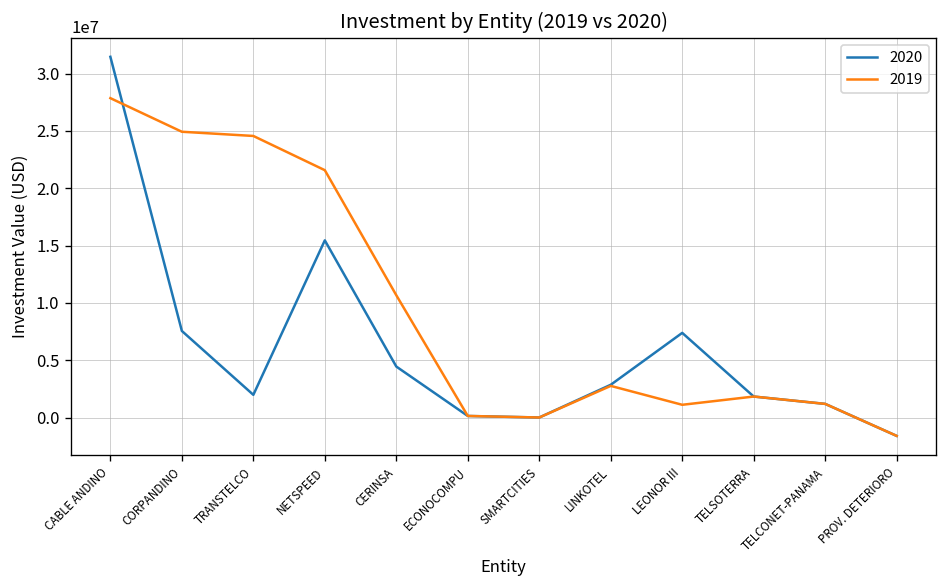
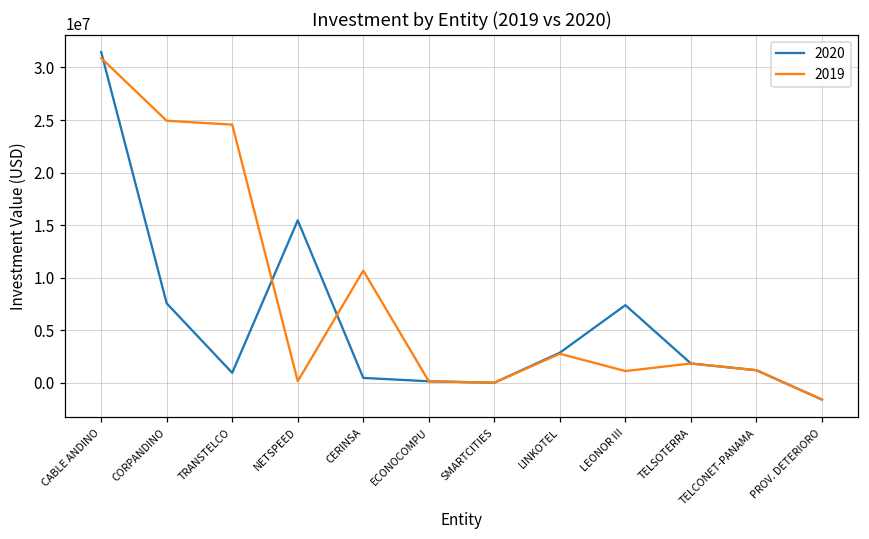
2019, CABLE ANDINO: 28000000 -> 31000000
2020, TRANSTELCO: 2000000 -> 1000000
2019, NETSPEED: 22000000 -> 0
2020, CERINSA: 4000000 -> 0
